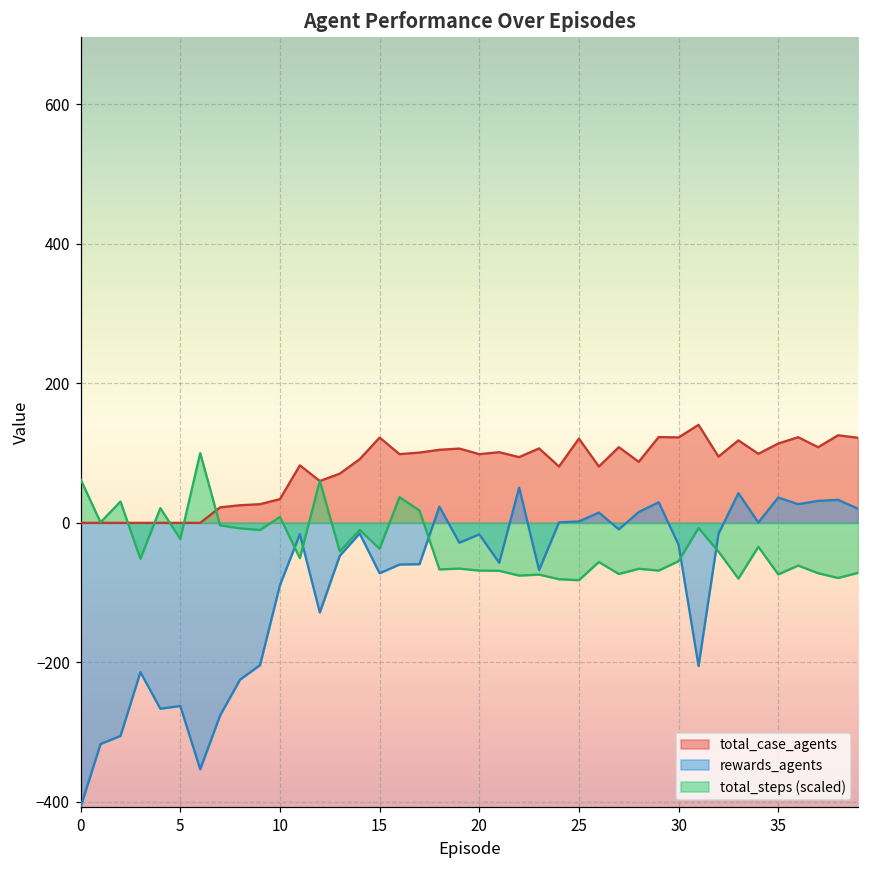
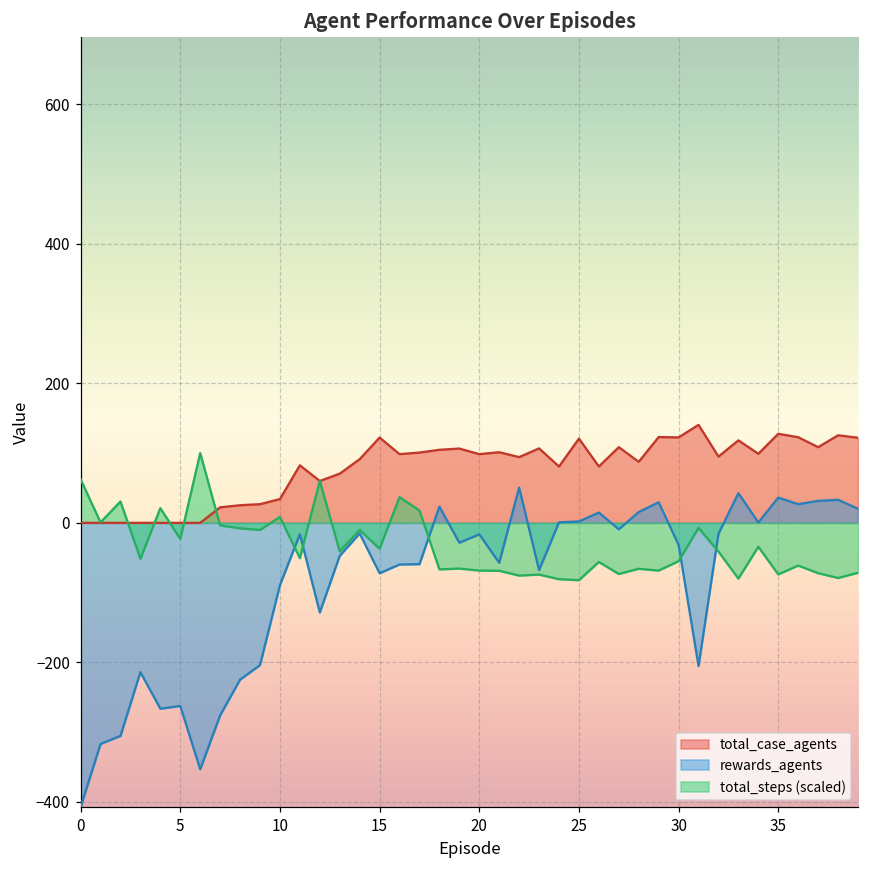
total_case_agents, 35: 110 -> 130
